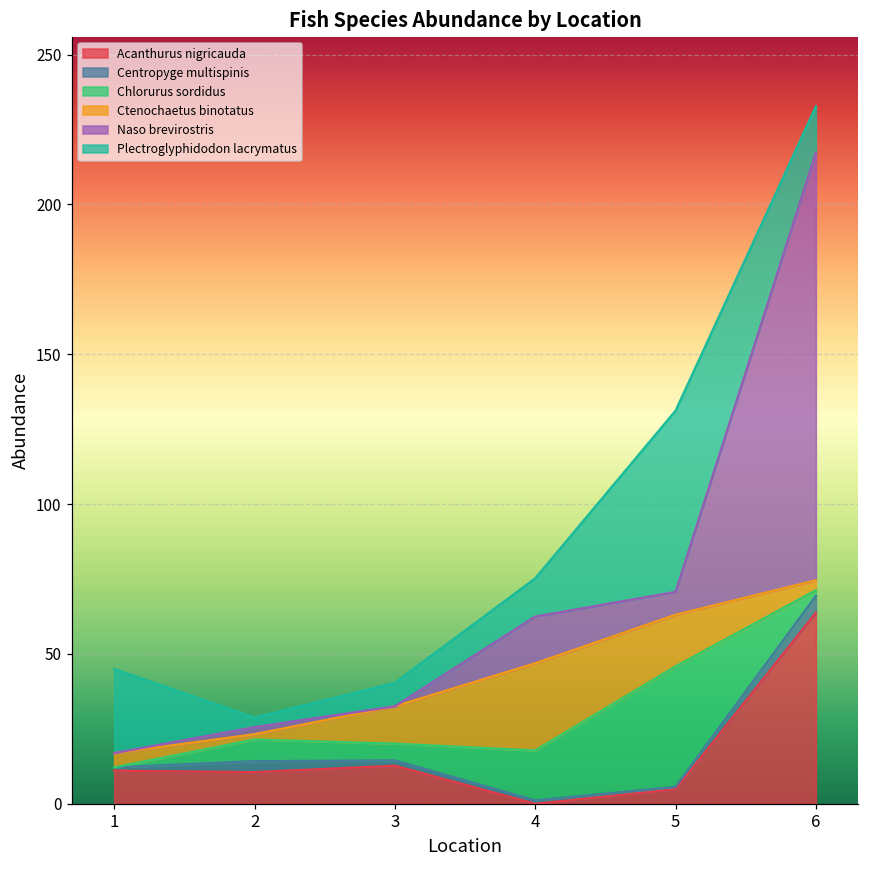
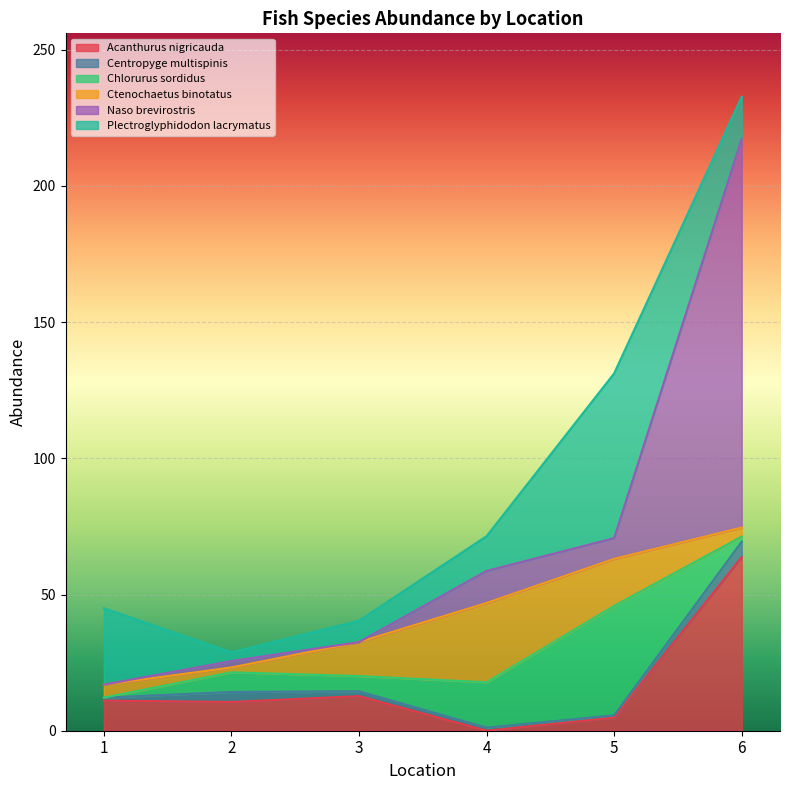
Naso brevirostris, 4: 16 -> 12
